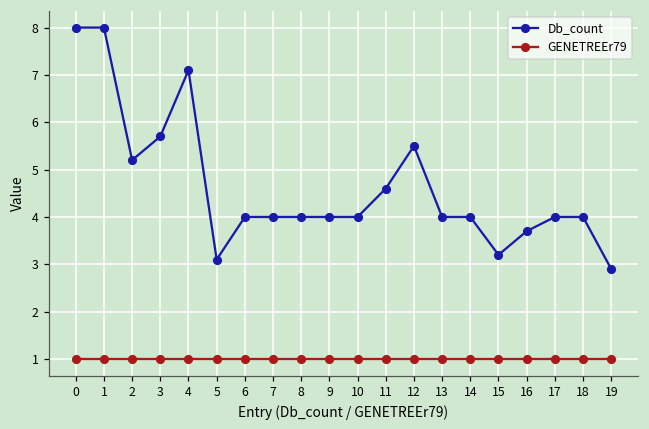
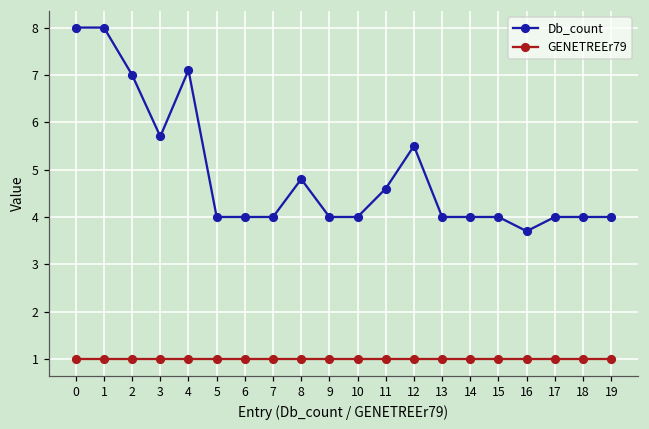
Db_count, 2: 5.2 -> 7.0
Db_count, 5: 3.1 -> 4.0
Db_count, 8: 4.0 -> 4.8
Db_count, 15: 3.2 -> 4.0
Db_count, 19: 2.9 -> 4.0
